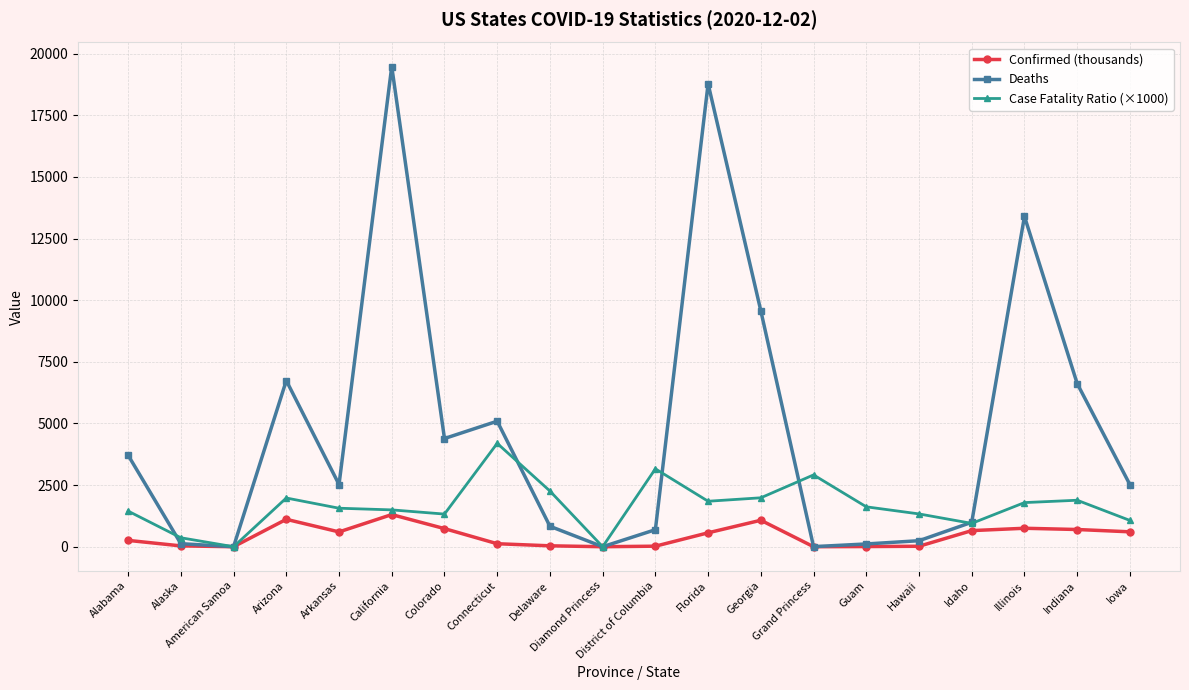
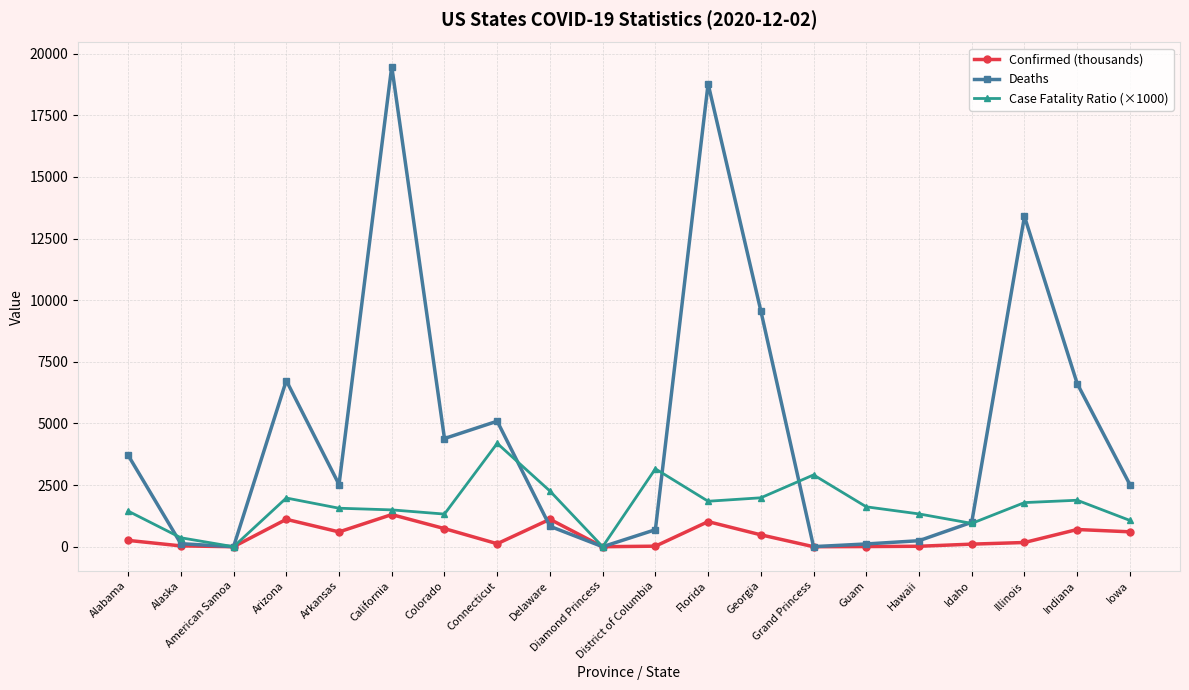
Confirmed (thousands), Delaware: 0 -> 1100
Confirmed (thousands), Florida: 600 -> 1000
Confirmed (thousands), Georgia: 1100 -> 500
Confirmed (thousands), Idaho: 700 -> 100
Confirmed (thousands), Illinois: 700 -> 200
